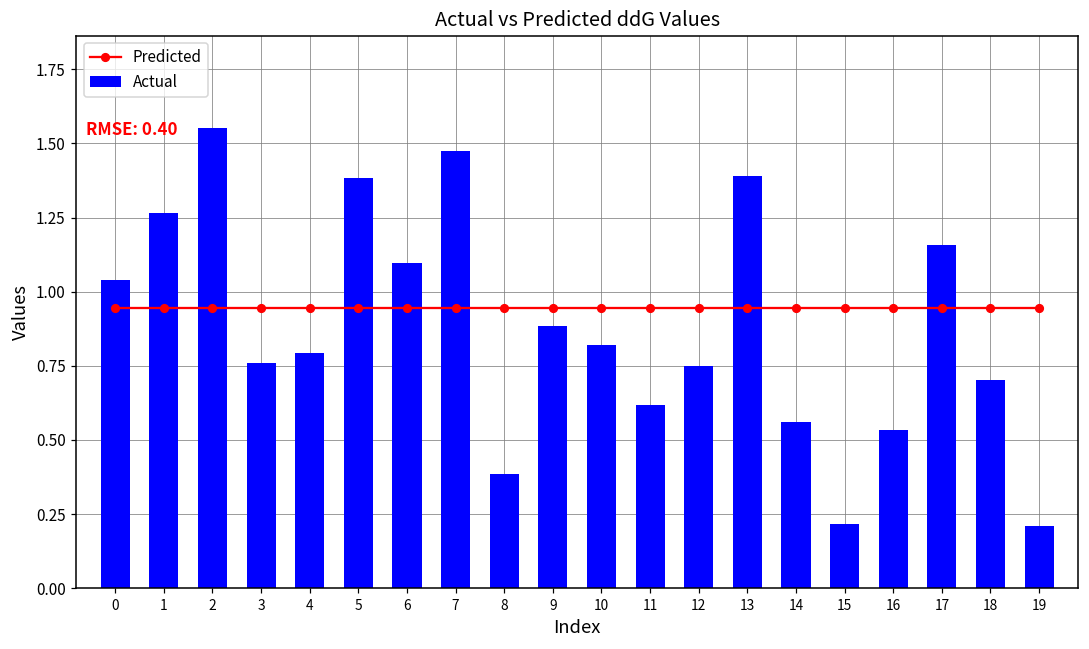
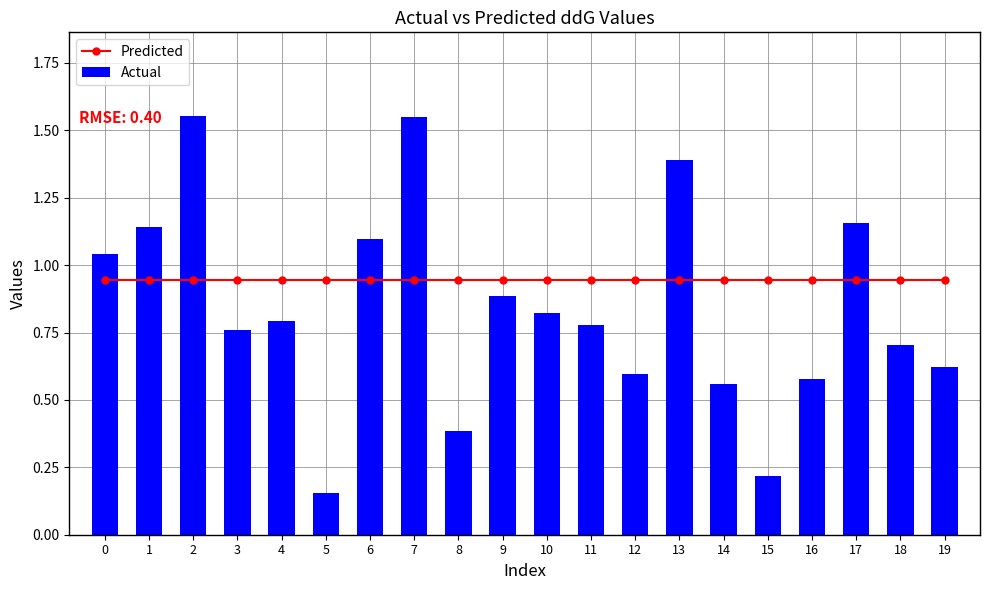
Actual, 1: 1.27 -> 1.14
Actual, 5: 1.38 -> 0.15
Actual, 7: 1.48 -> 1.55
Actual, 11: 0.62 -> 0.78
Actual, 12: 0.75 -> 0.60
Actual, 16: 0.53 -> 0.58
Actual, 19: 0.21 -> 0.62
